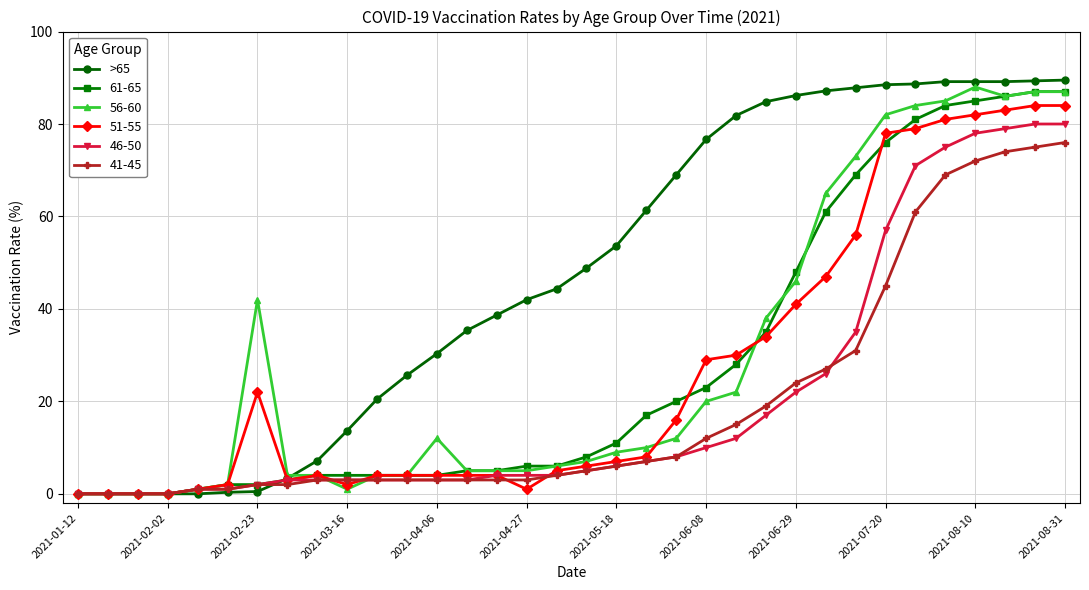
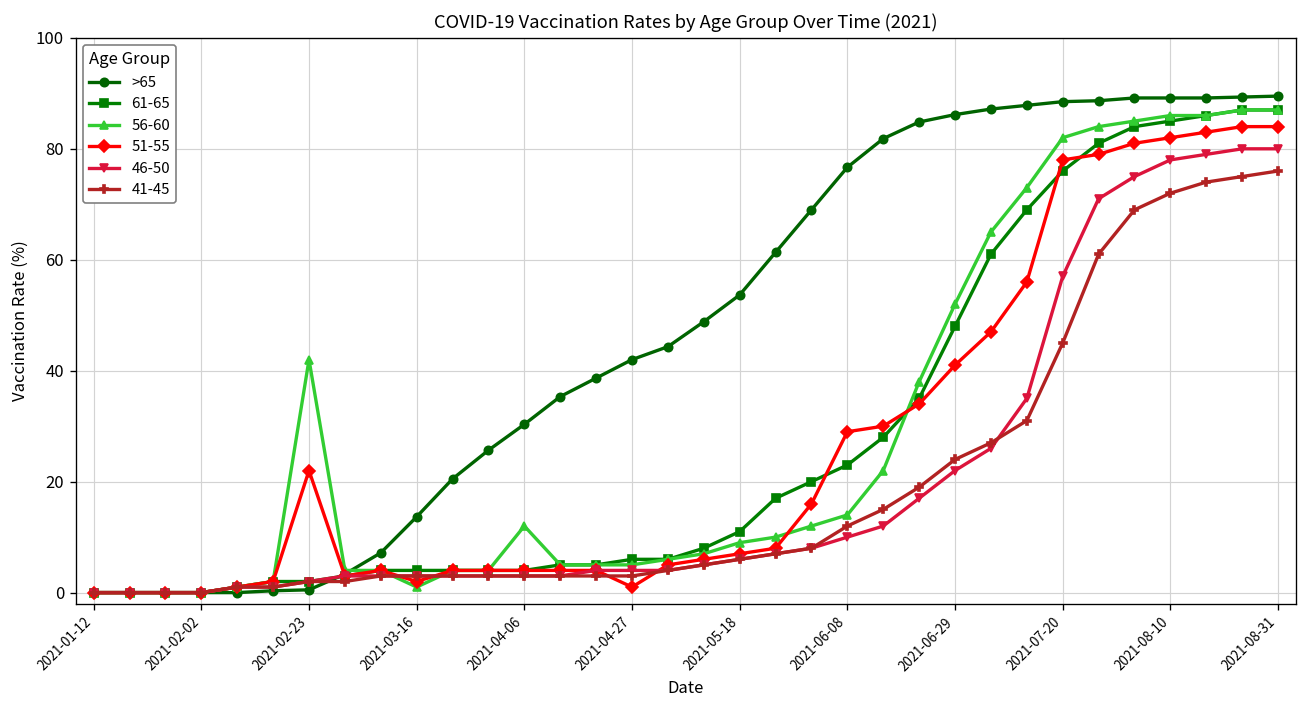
56-60, 2021-06-08: 20 -> 14
56-60, 2021-06-29: 46 -> 52
56-60, 2021-08-10: 88 -> 86
